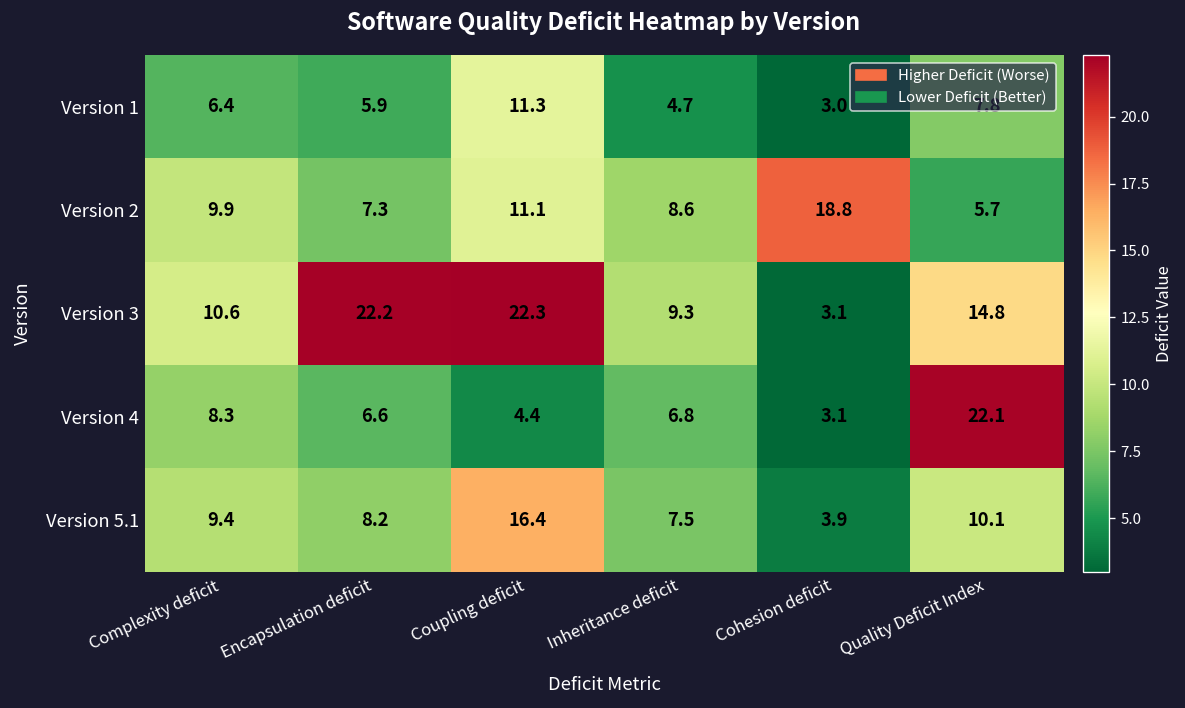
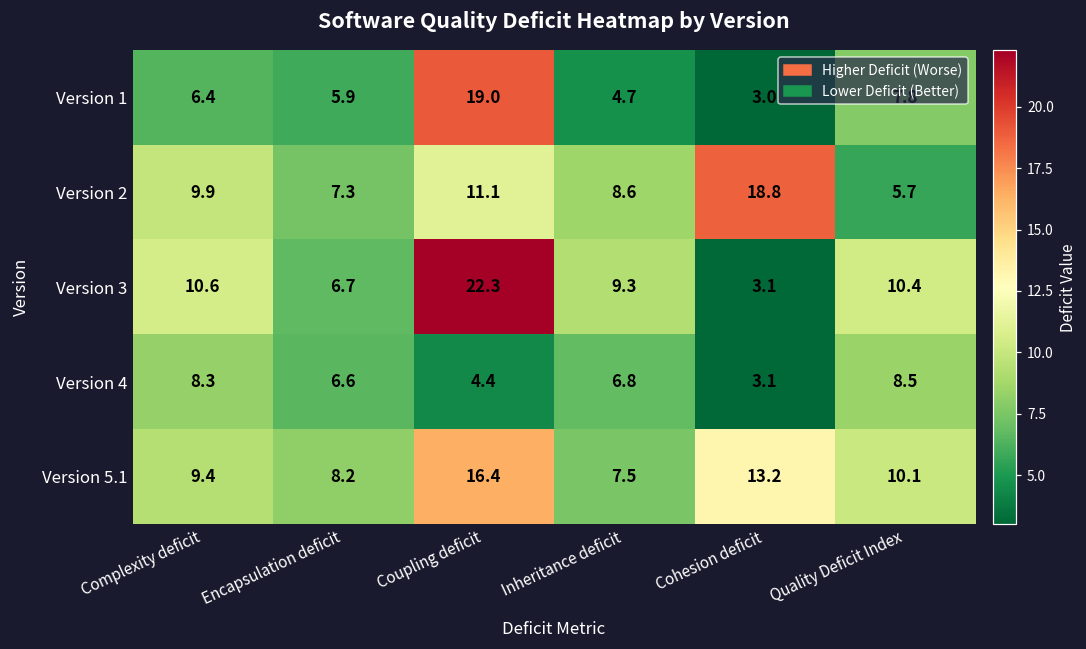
Version 1, Coupling deficit: 11.3 -> 19.0
Version 3, Encapsulation deficit: 22.2 -> 6.7
Version 3, Quality Deficit Index: 14.8 -> 10.4
Version 4, Quality Deficit Index: 22.1 -> 8.5
Version 5.1, Cohesion deficit: 3.9 -> 13.2
